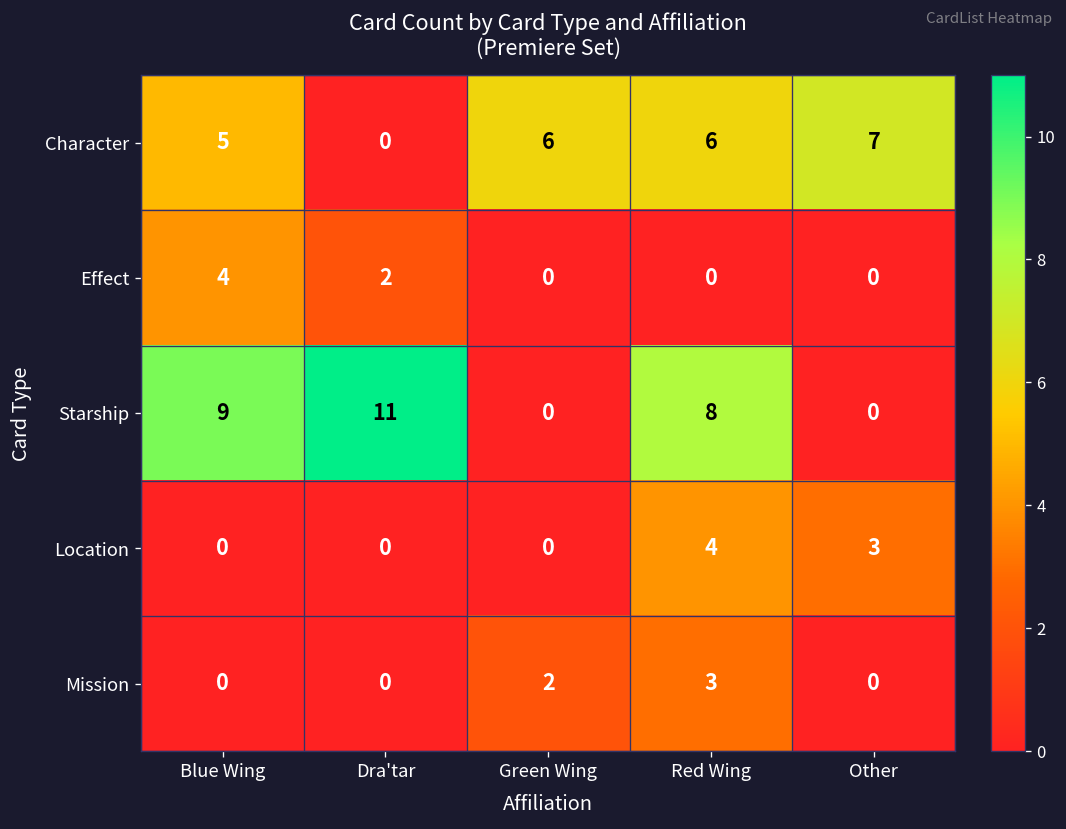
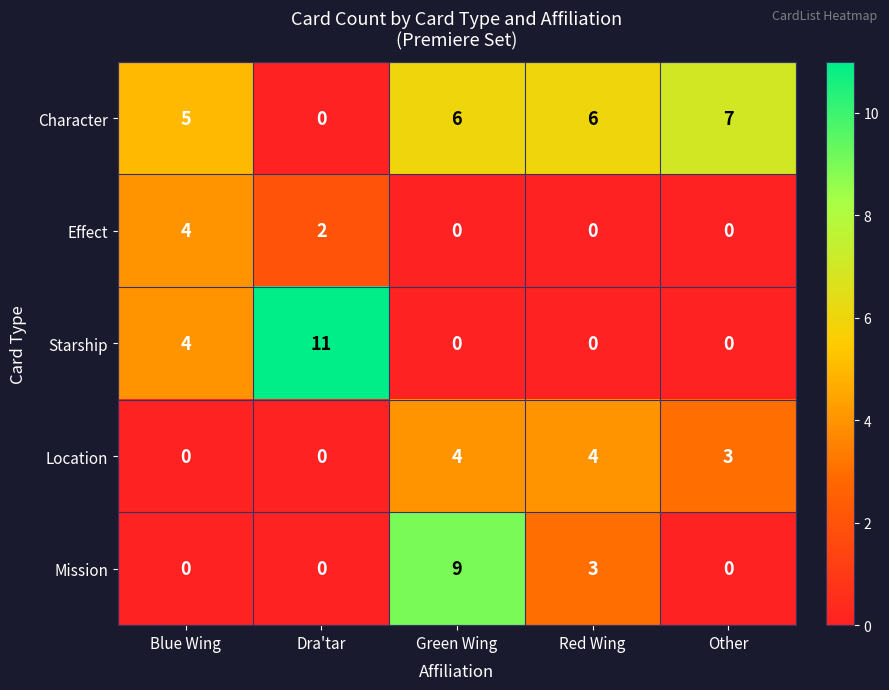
Starship, Blue Wing: 9 -> 4
Starship, Red Wing: 8 -> 0
Location, Green Wing: 0 -> 4
Mission, Green Wing: 2 -> 9
